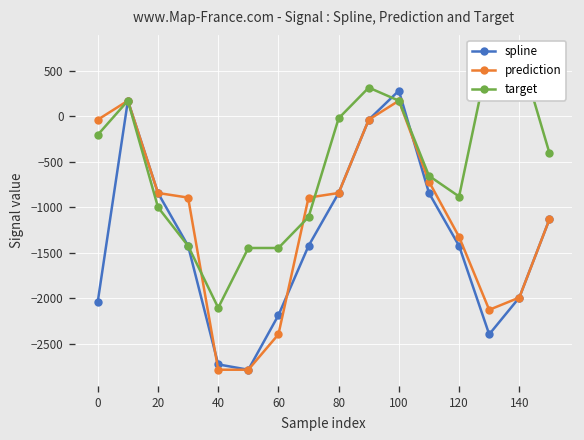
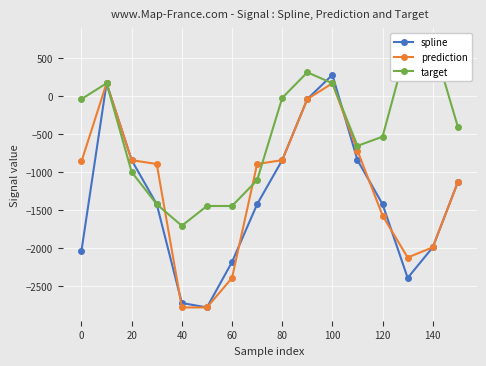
prediction, 0: 0 -> -900
target, 0: -200 -> 0
target, 40: -2100 -> -1700
prediction, 120: -1300 -> -1600
target, 120: -900 -> -500
